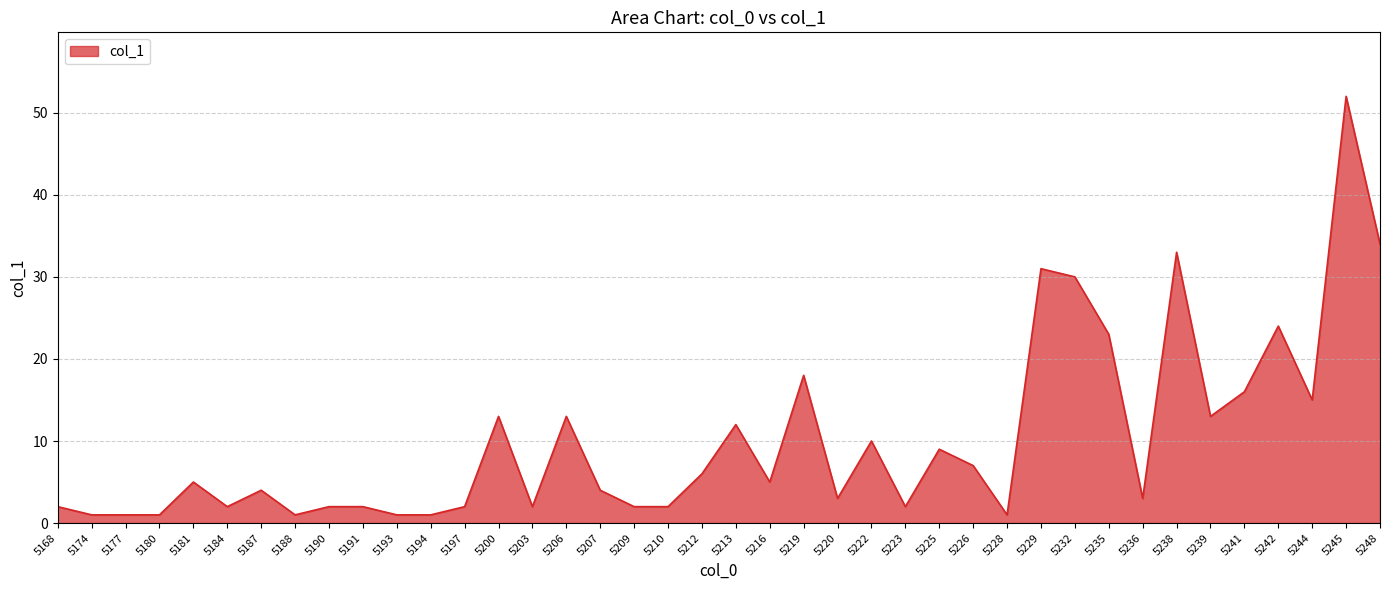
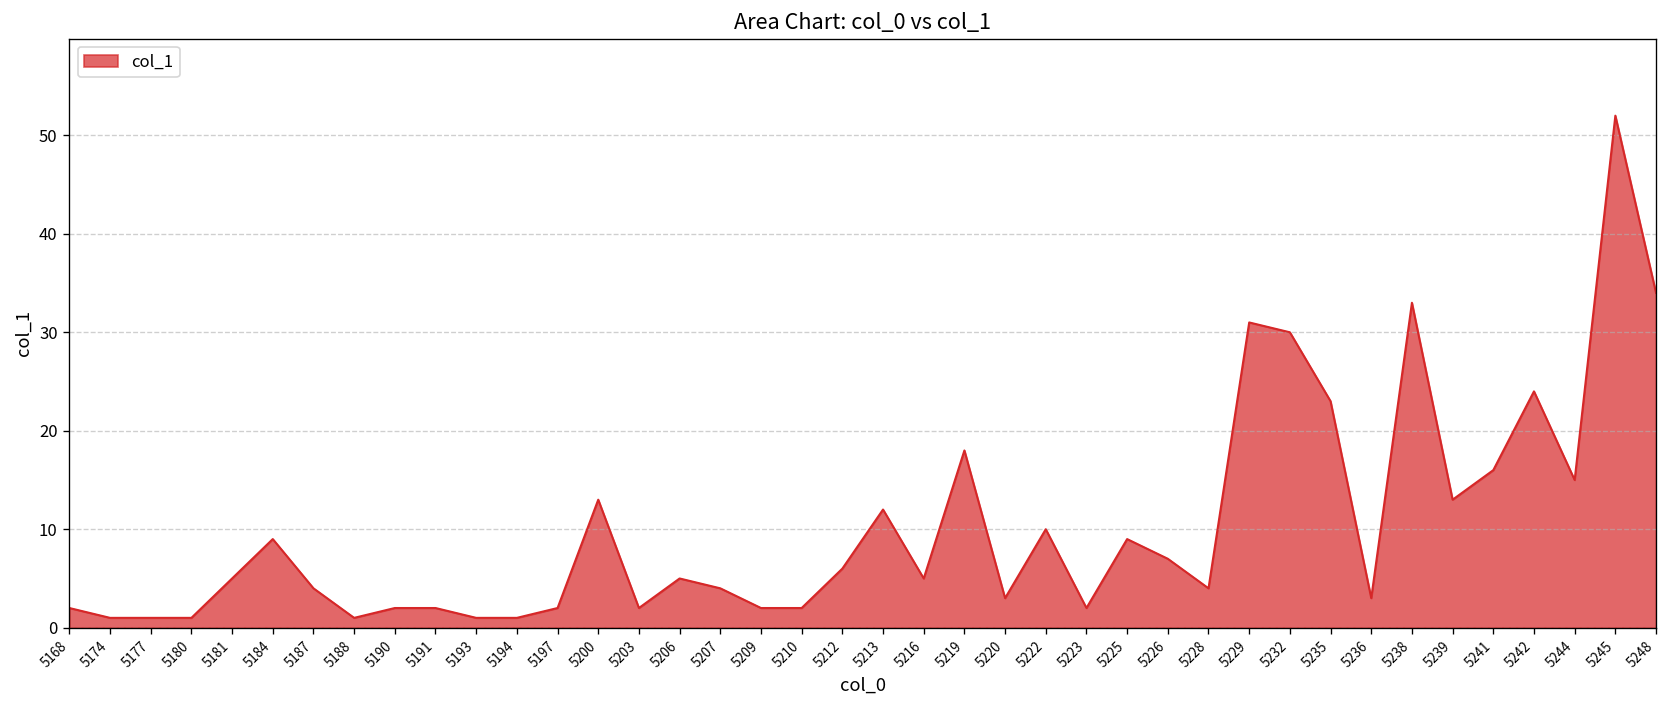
5184: 2 -> 9
5206: 13 -> 5
5228: 1 -> 4
